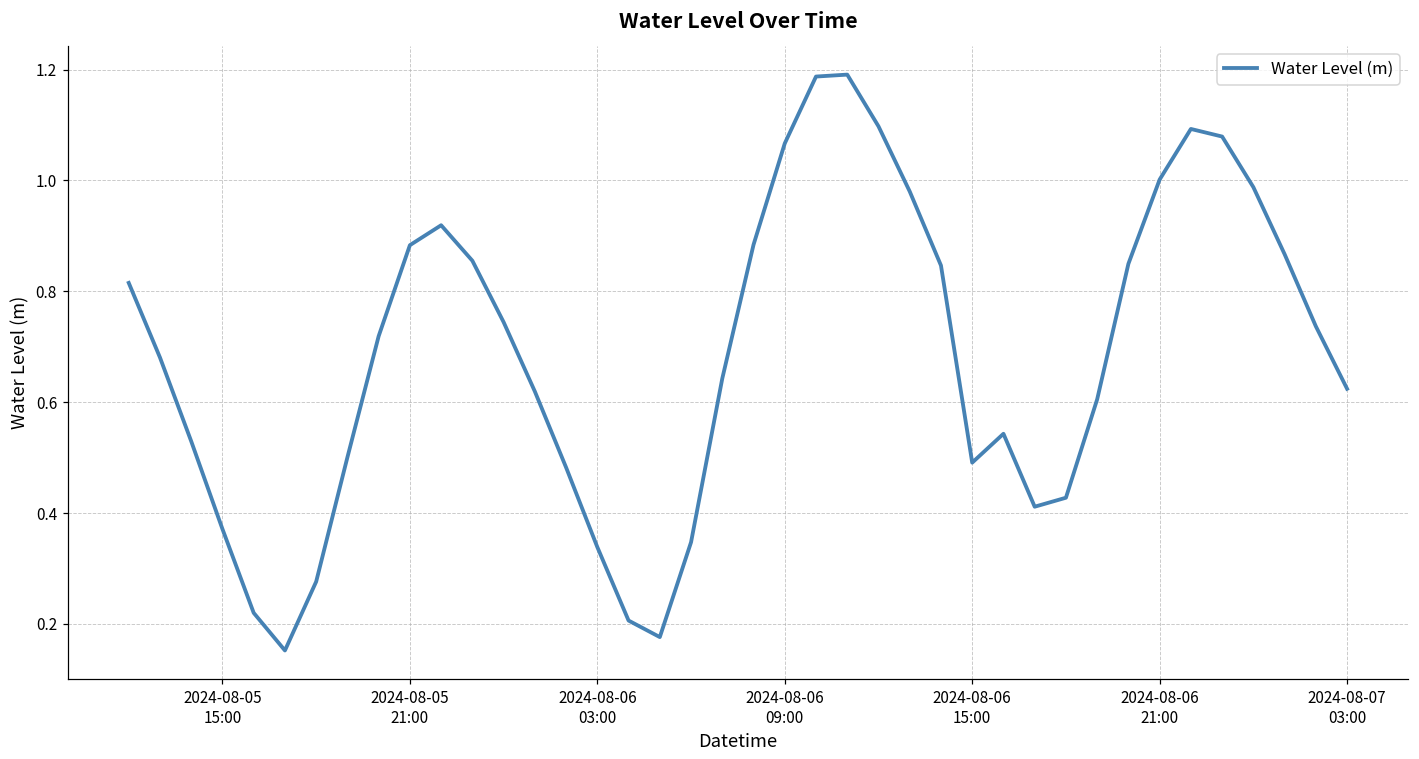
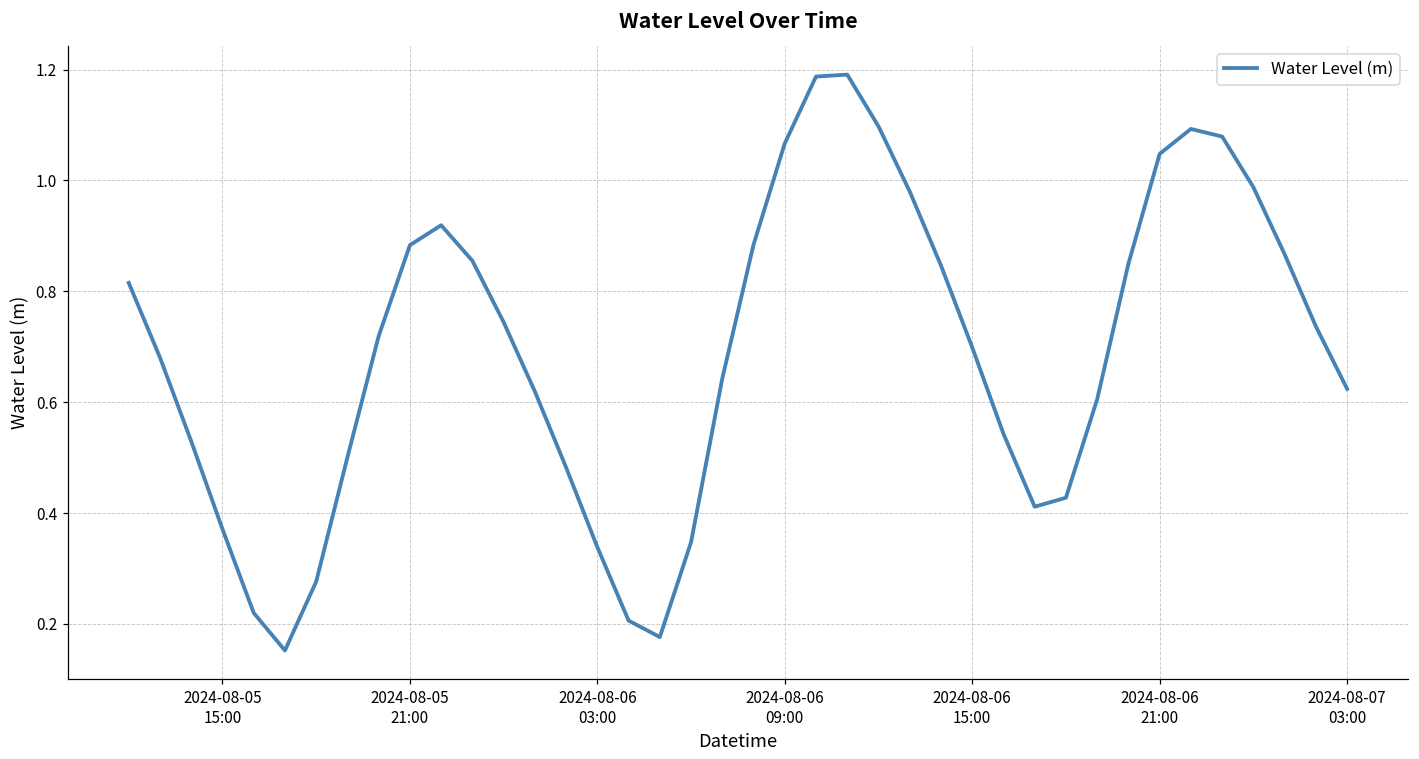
2024-08-06 15:00: 0.49 -> 0.70
2024-08-06 21:00: 1.00 -> 1.05
